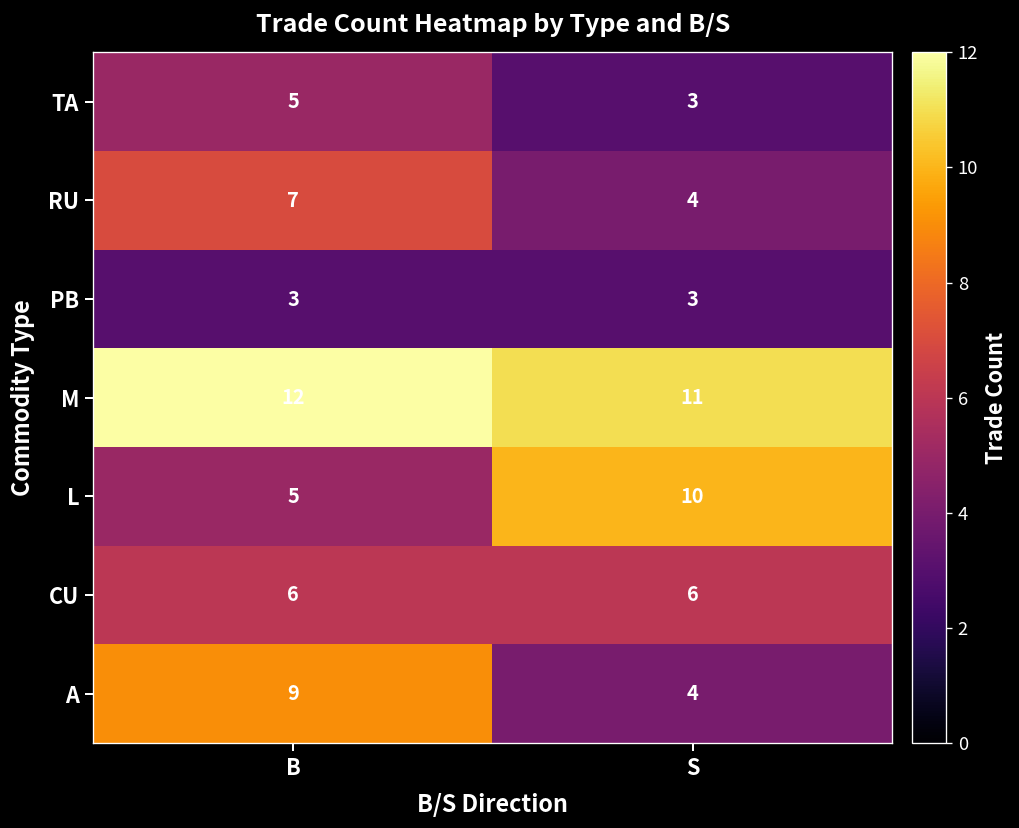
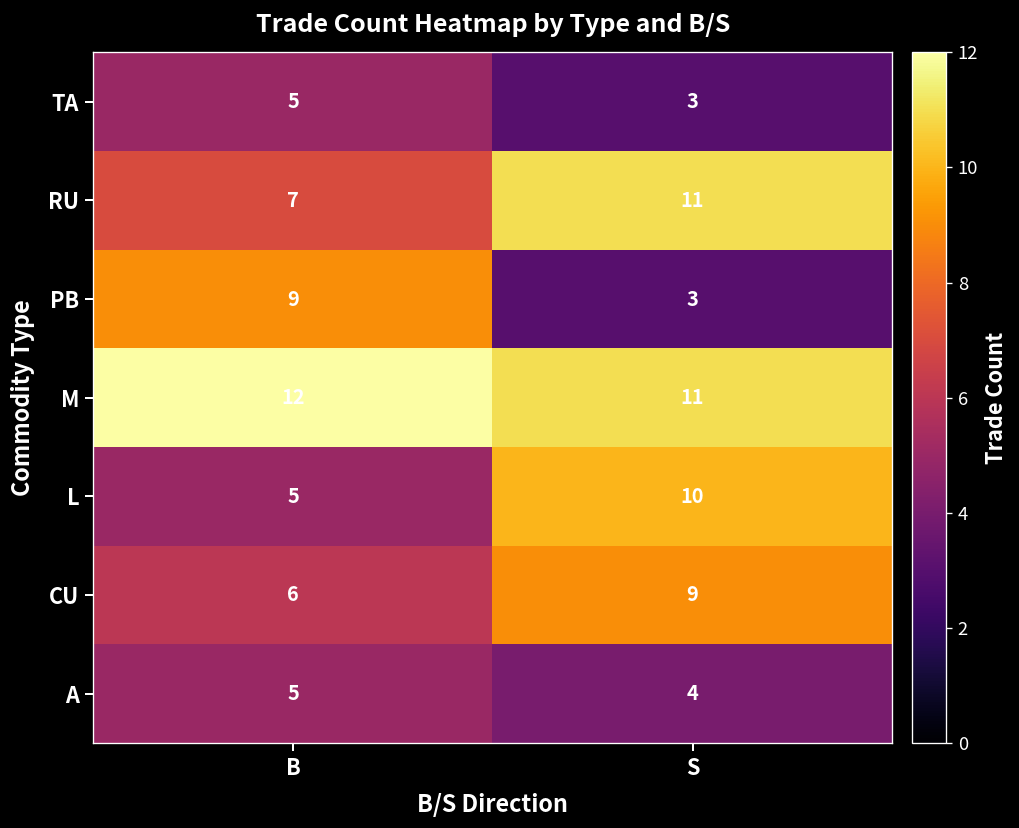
RU, S: 4 -> 11
PB, B: 3 -> 9
CU, S: 6 -> 9
A, B: 9 -> 5
